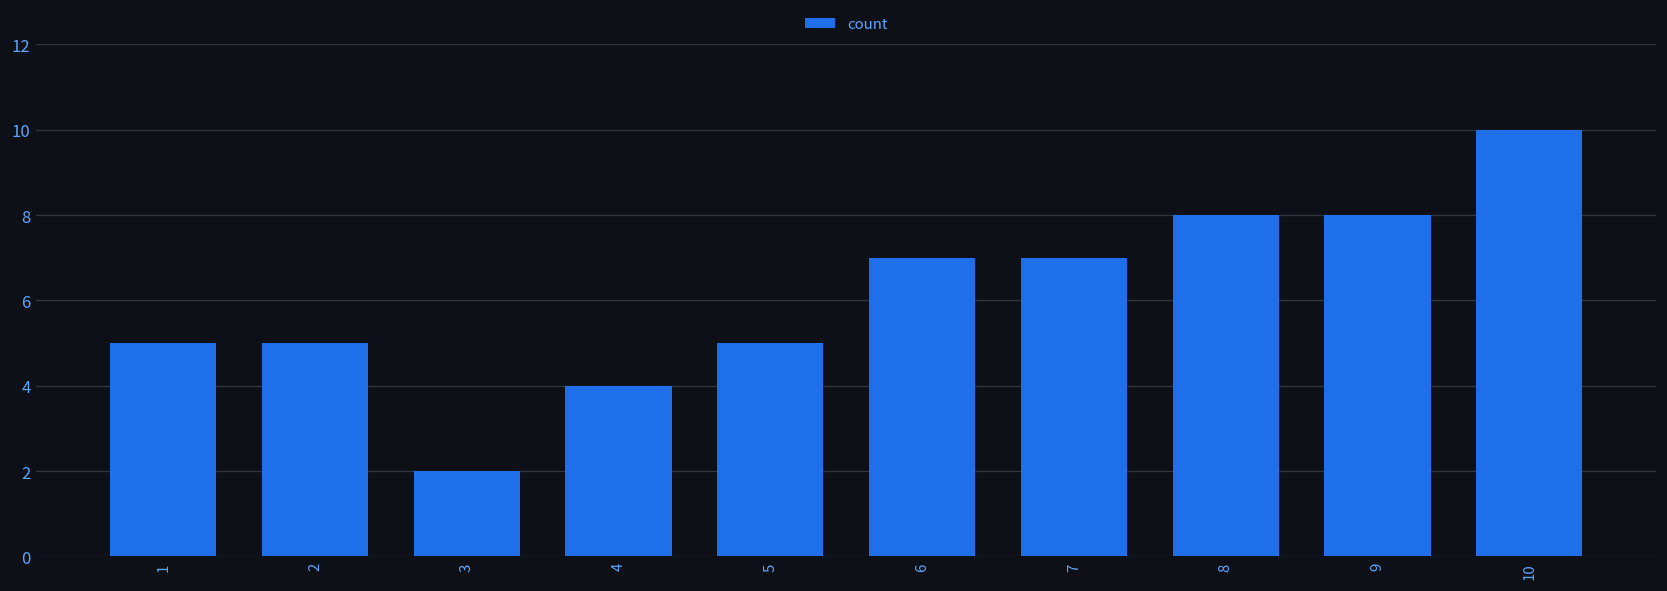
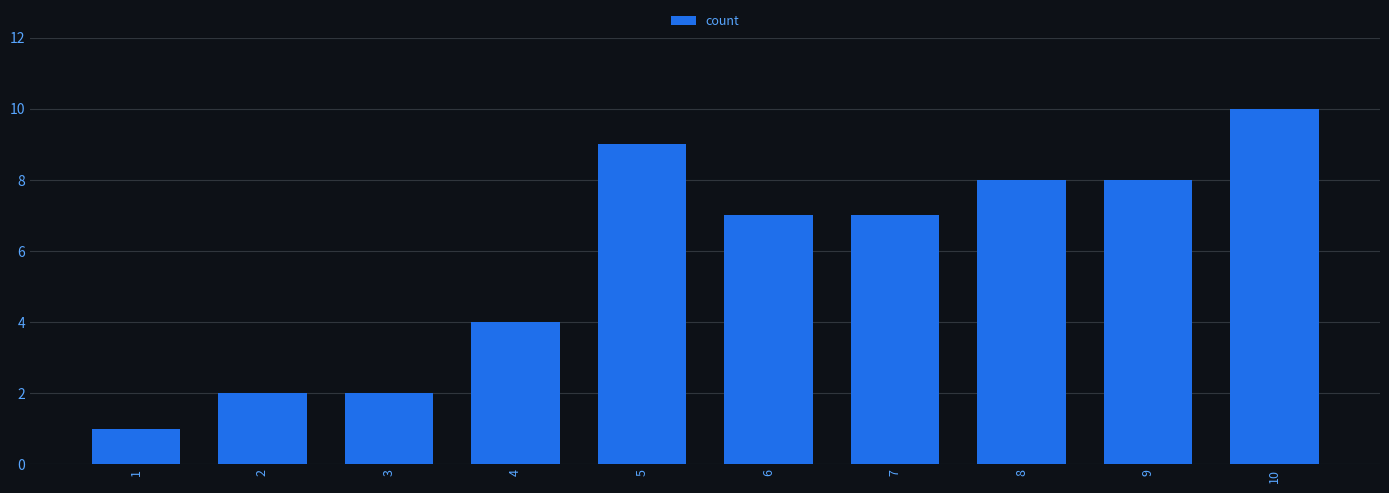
1: 5 -> 1
2: 5 -> 2
5: 5 -> 9
